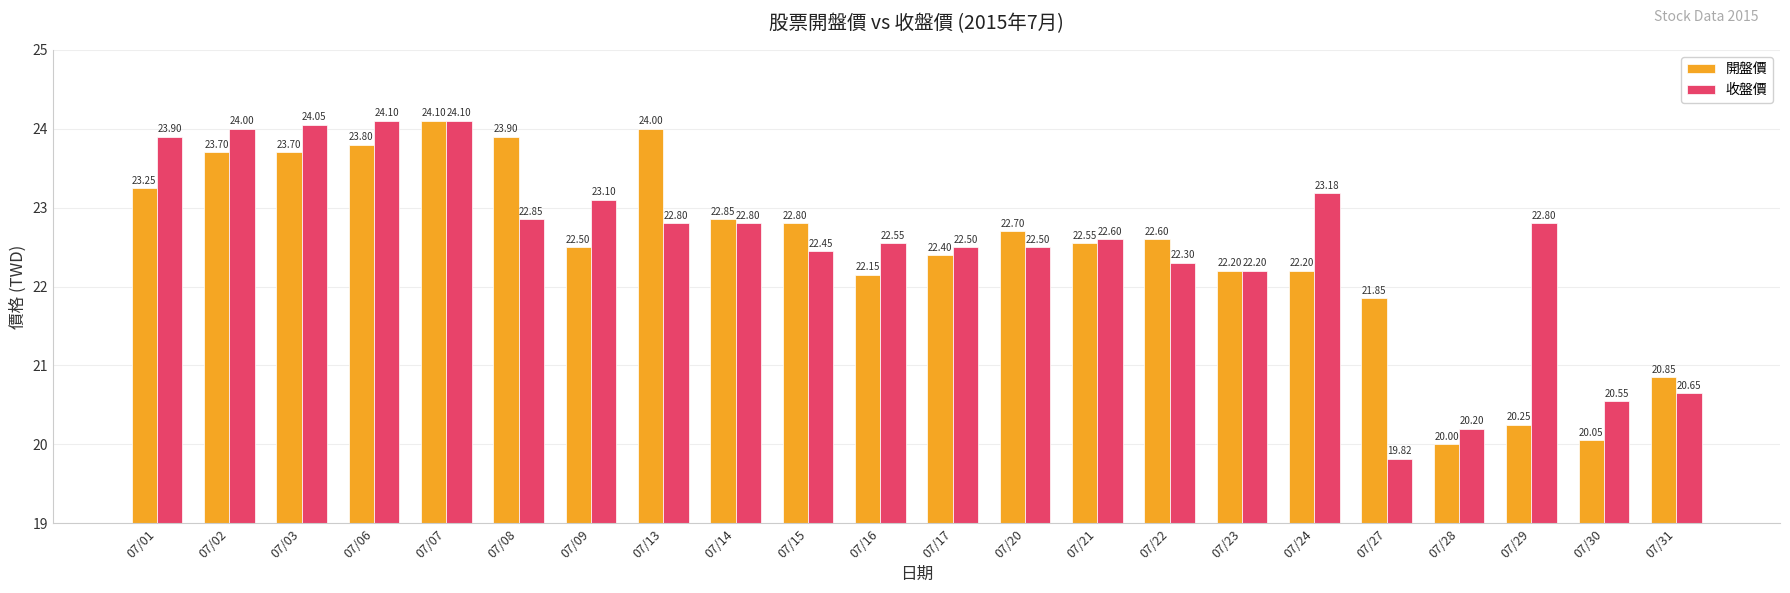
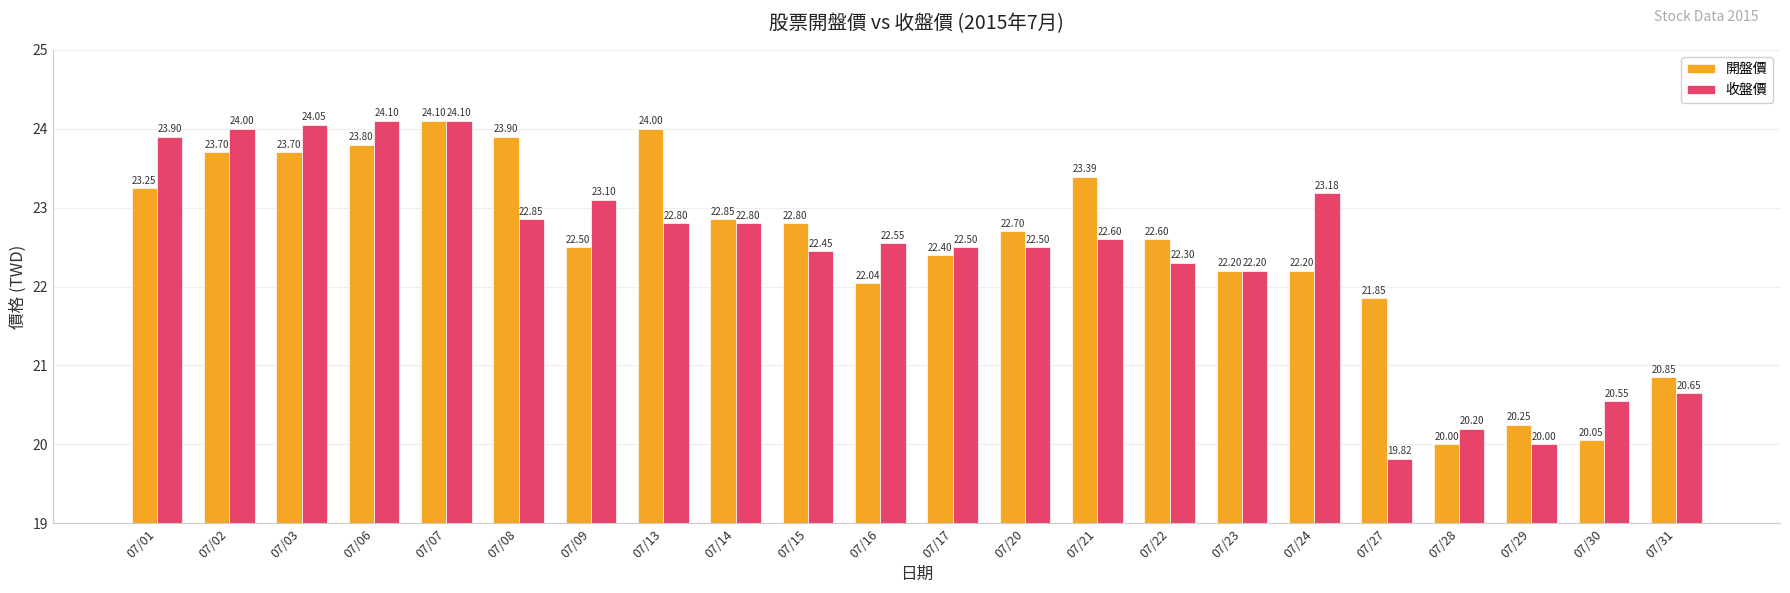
開盤價, 07/16: 22.15 -> 22.04
開盤價, 07/21: 22.55 -> 23.39
收盤價, 07/29: 22.80 -> 20.00
